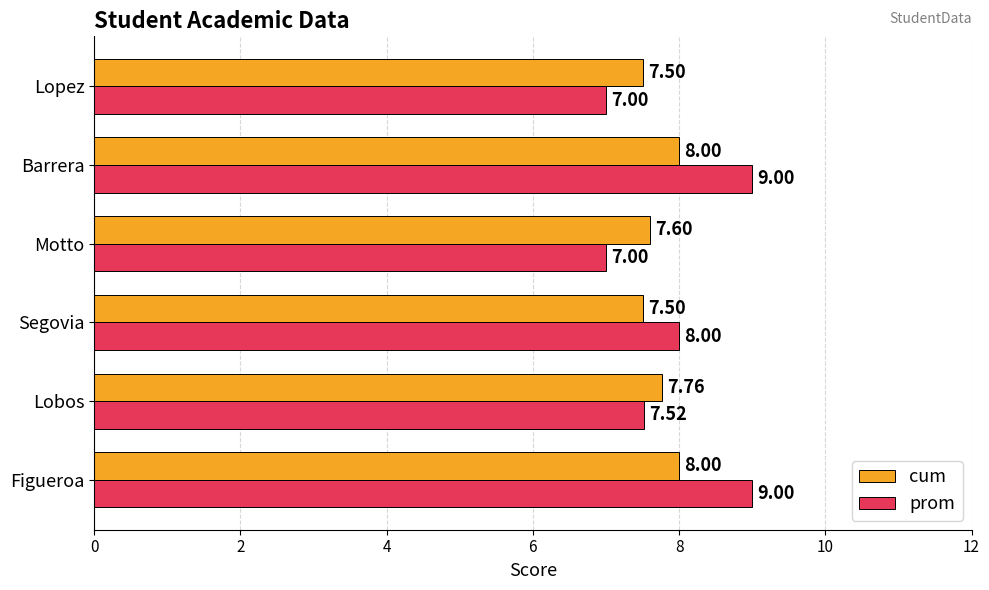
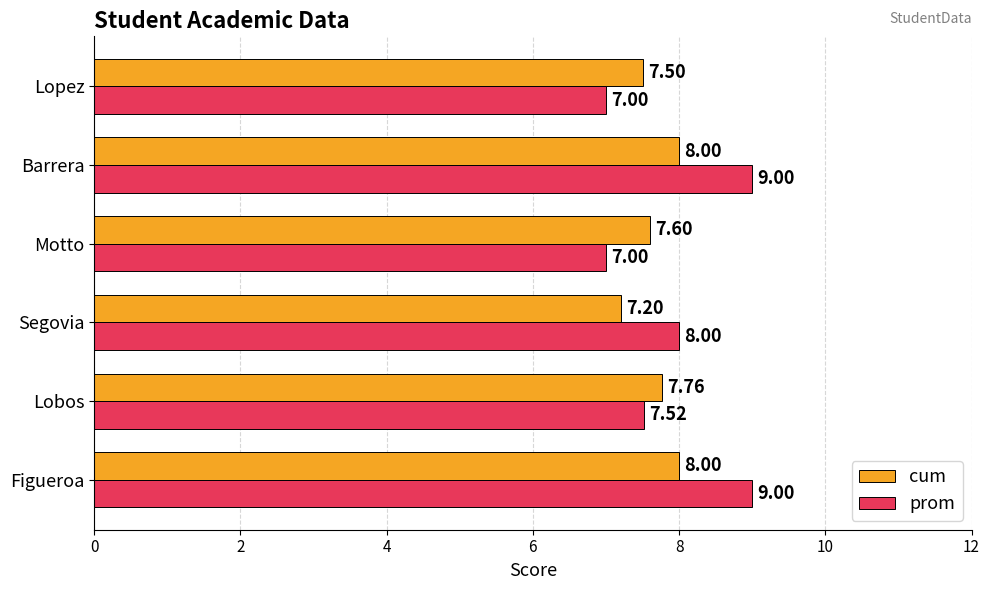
cum, Segovia: 7.50 -> 7.20
